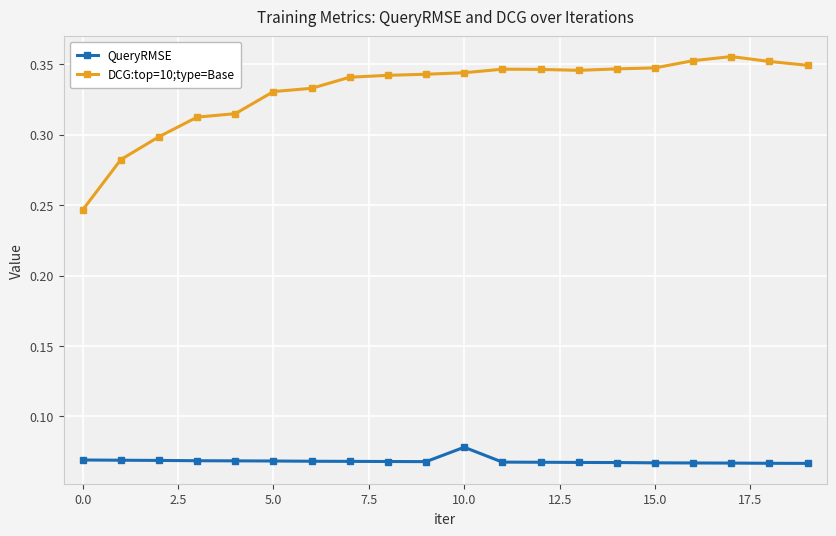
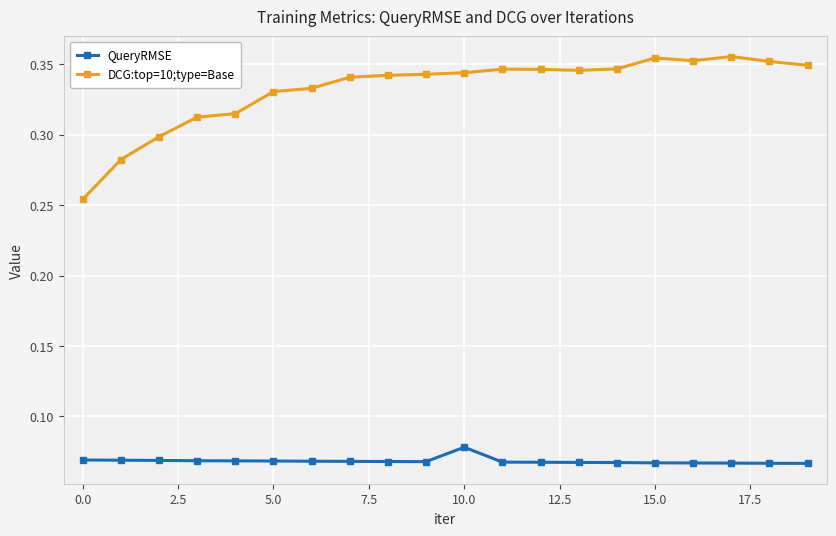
DCG:top=10;type=Base, 0.0: 0.247 -> 0.254
DCG:top=10;type=Base, 15.0: 0.348 -> 0.355
